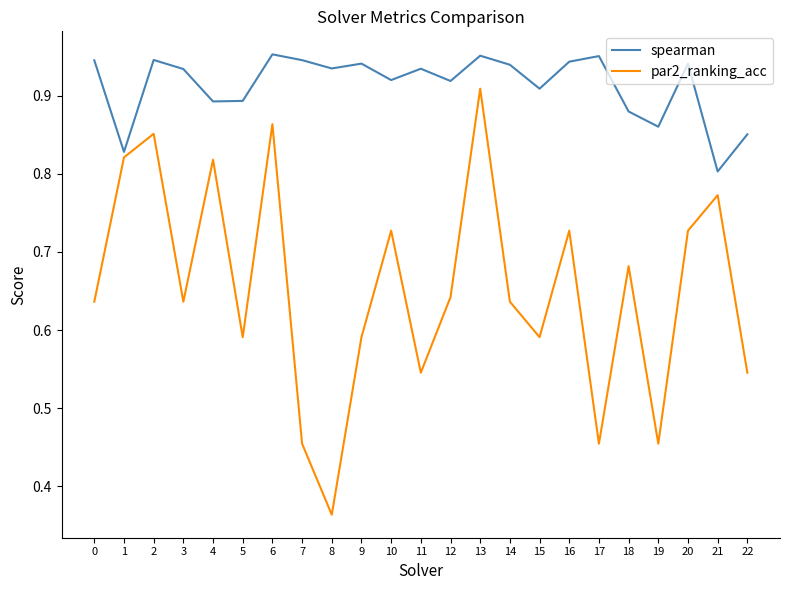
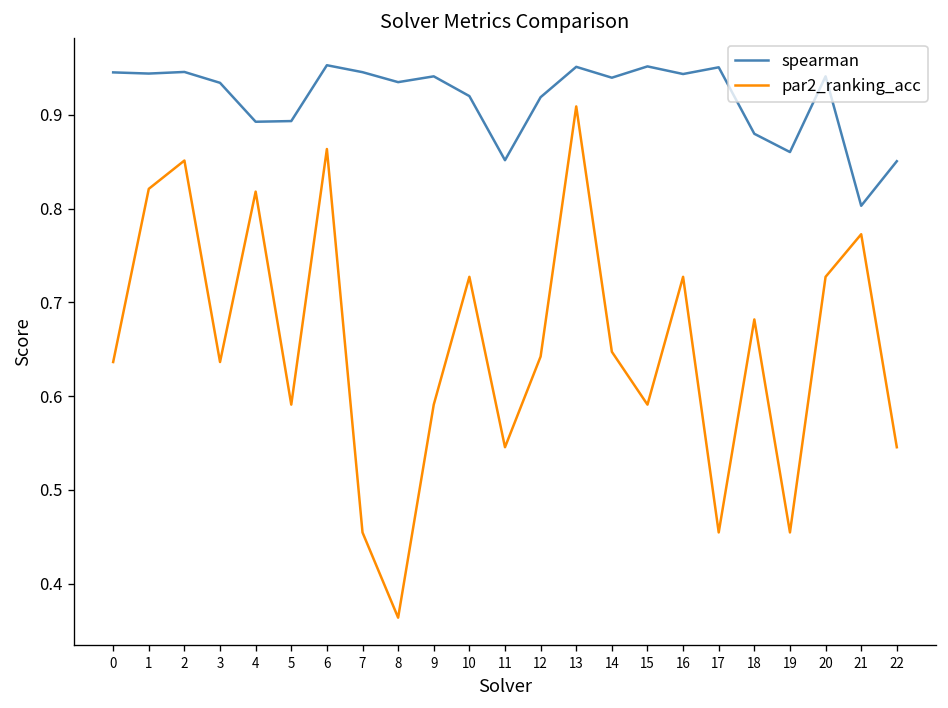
spearman, 1: 0.83 -> 0.94
spearman, 11: 0.93 -> 0.85
par2_ranking_acc, 14: 0.64 -> 0.65
spearman, 15: 0.91 -> 0.95
